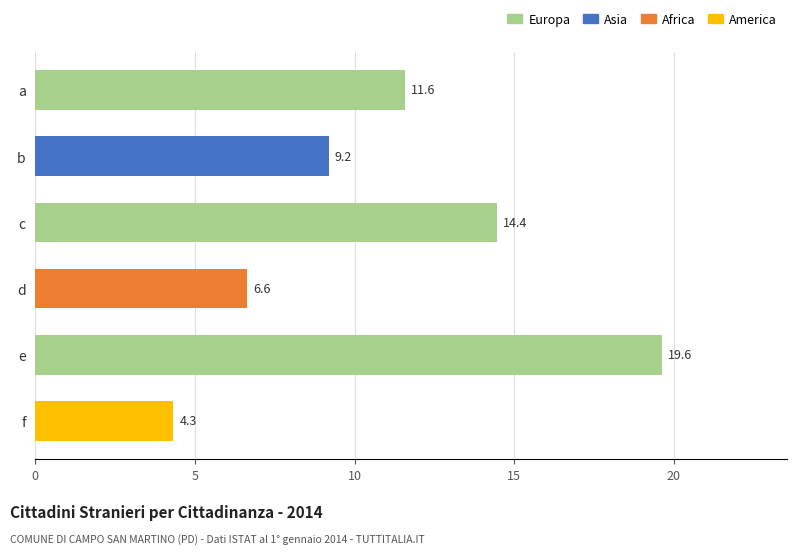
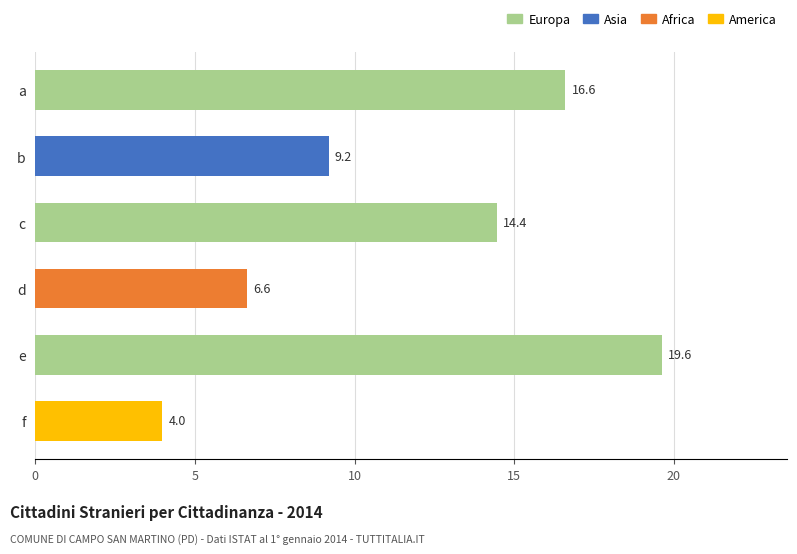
a: 11.6 -> 16.6
f: 4.3 -> 4.0
